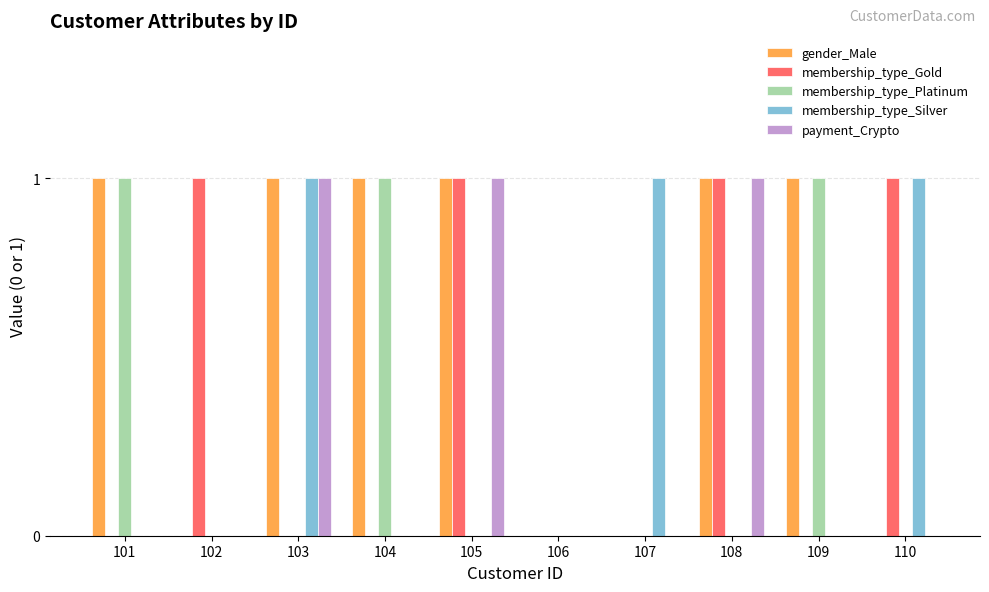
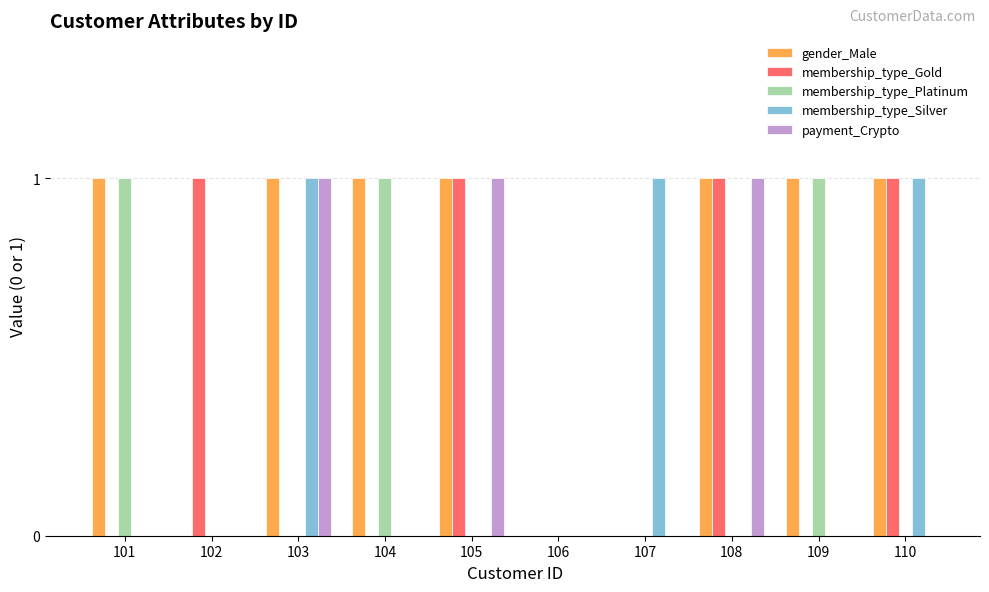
gender_Male, 110: 0 -> 1
